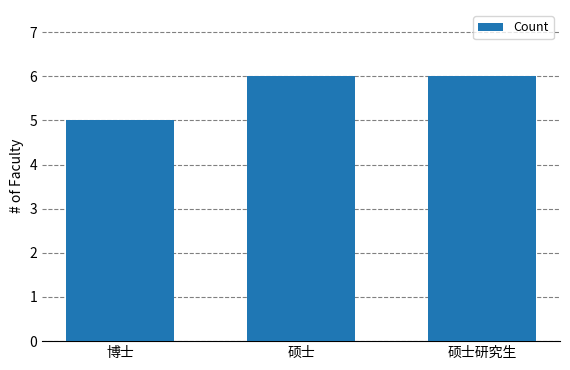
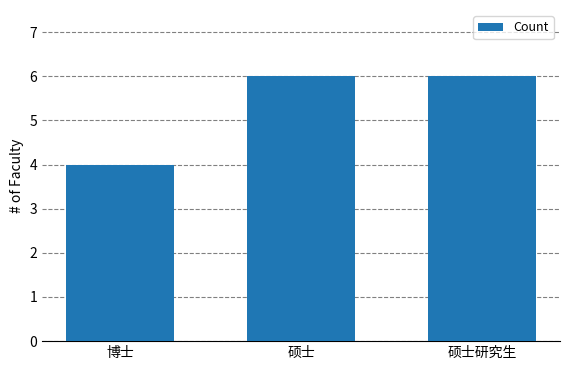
博士: 5 -> 4
